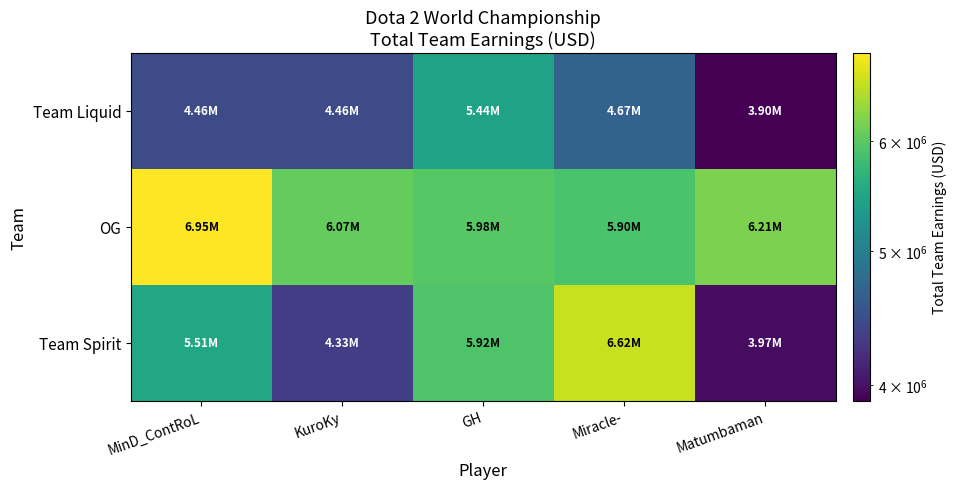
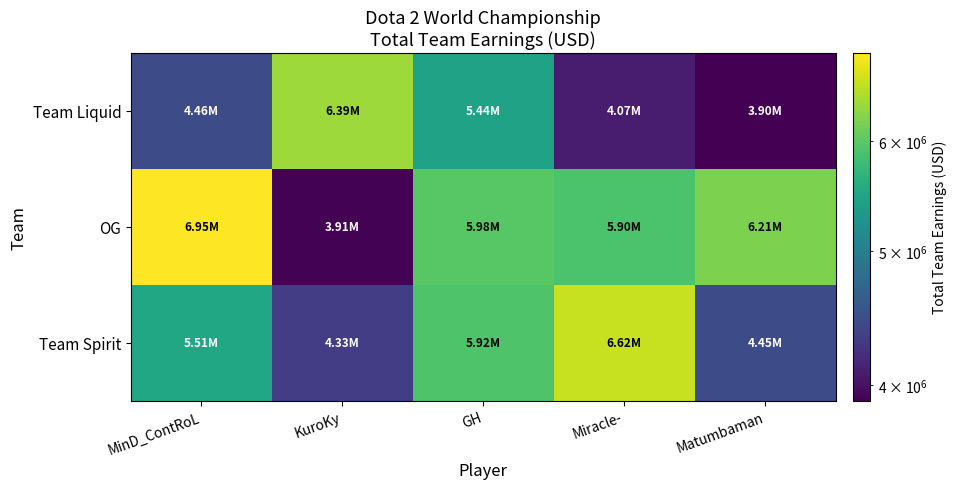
Team Liquid, KuroKy: 4.46M -> 6.39M
Team Liquid, Miracle-: 4.67M -> 4.07M
OG, KuroKy: 6.07M -> 3.91M
Team Spirit, Matumbaman: 3.97M -> 4.45M
